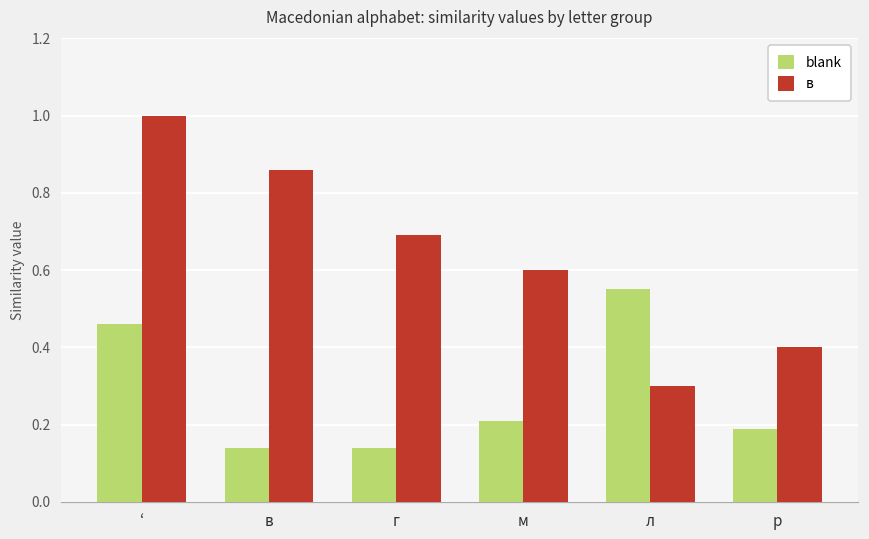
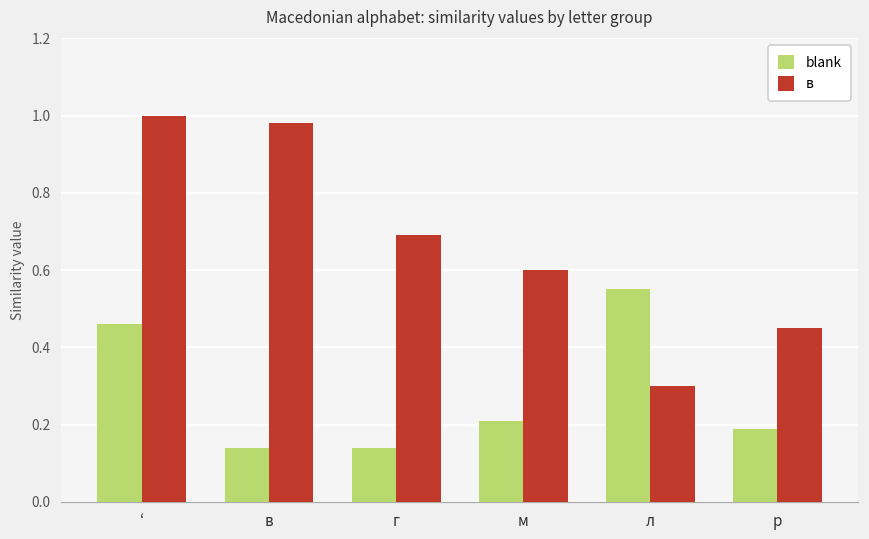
в, в: 0.86 -> 0.98
в, р: 0.40 -> 0.45
